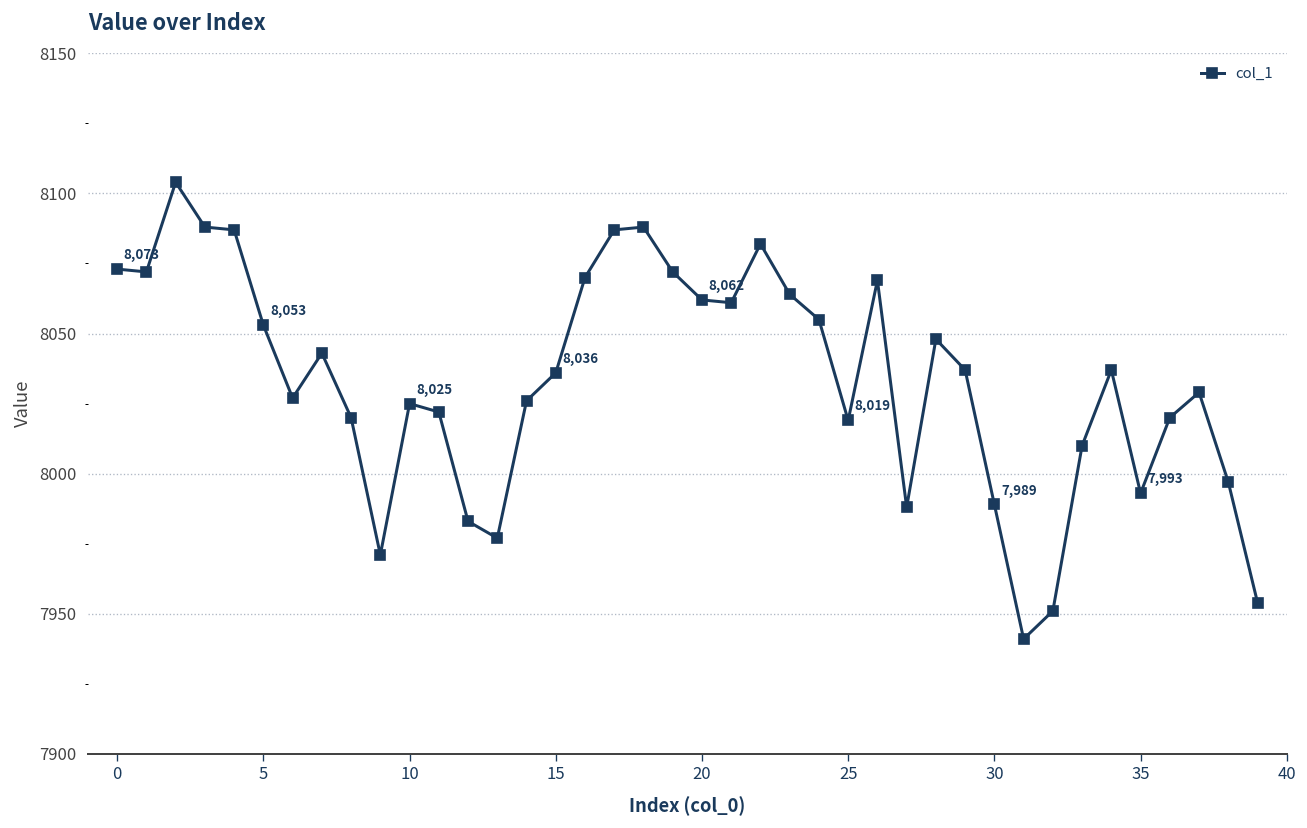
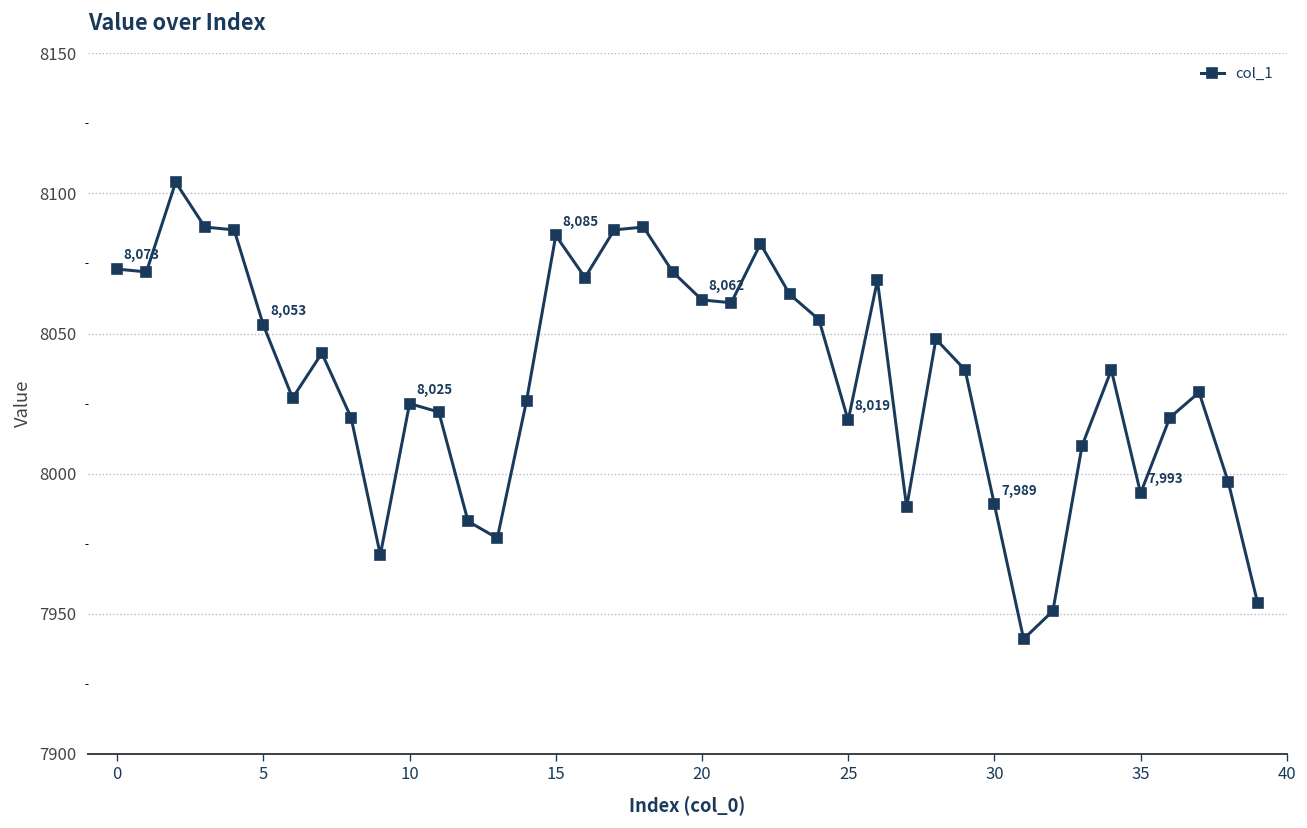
15: 8,036 -> 8,085
